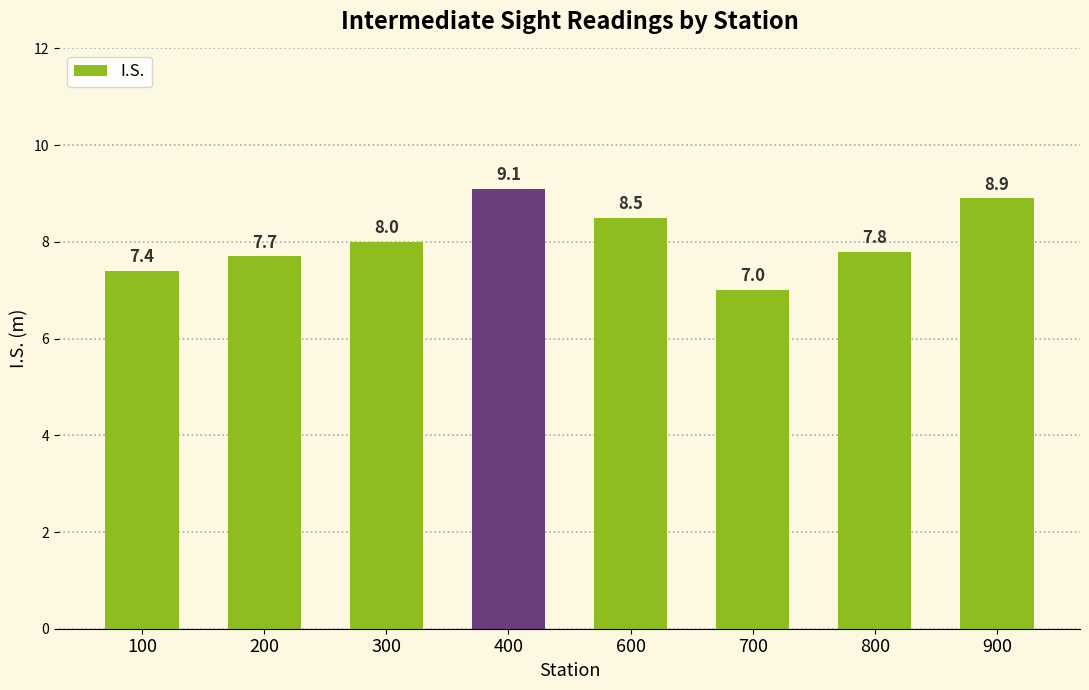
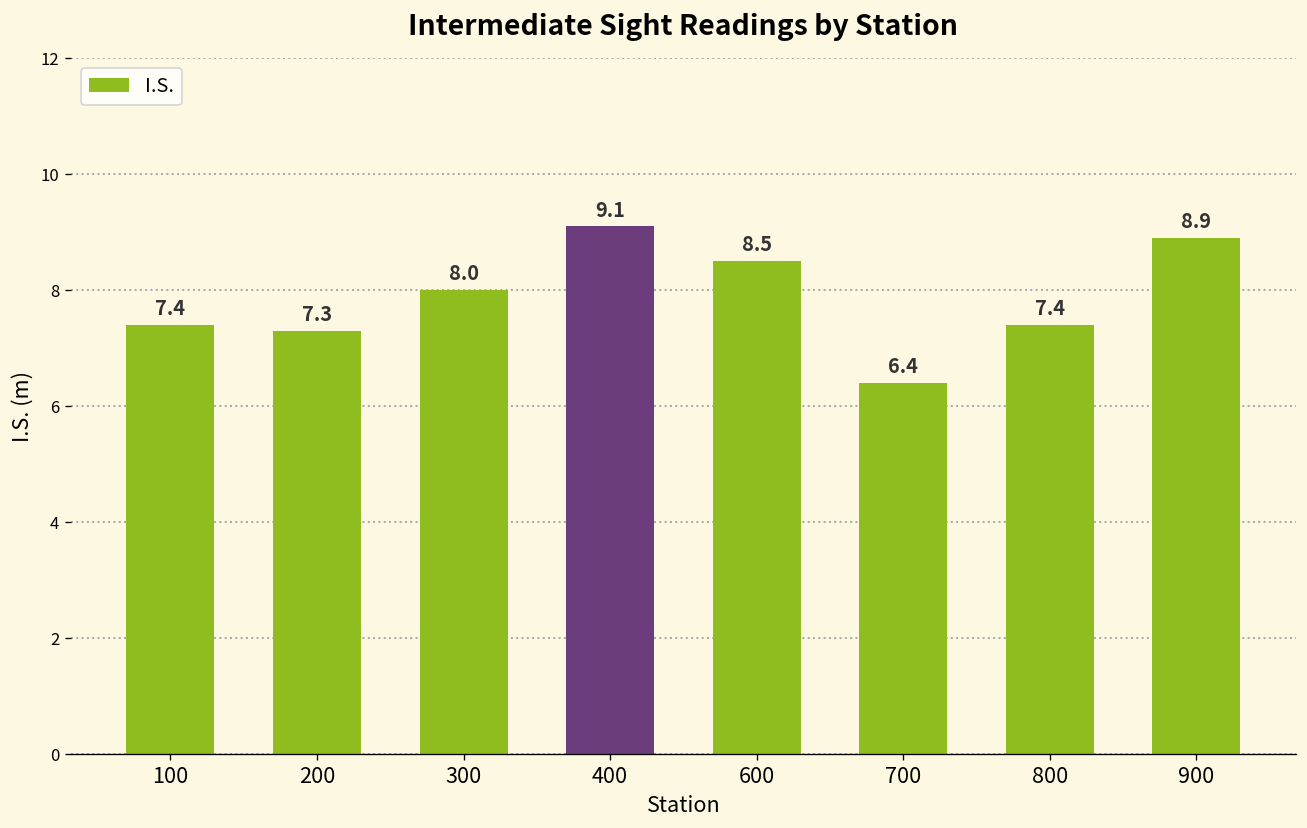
200: 7.7 -> 7.3
700: 7.0 -> 6.4
800: 7.8 -> 7.4
